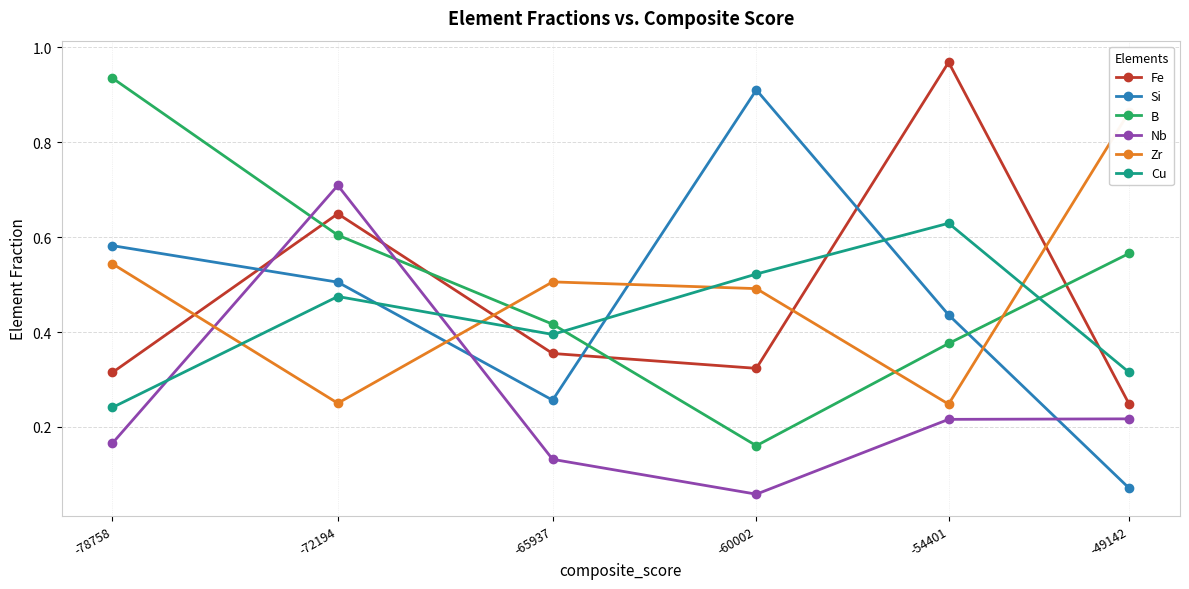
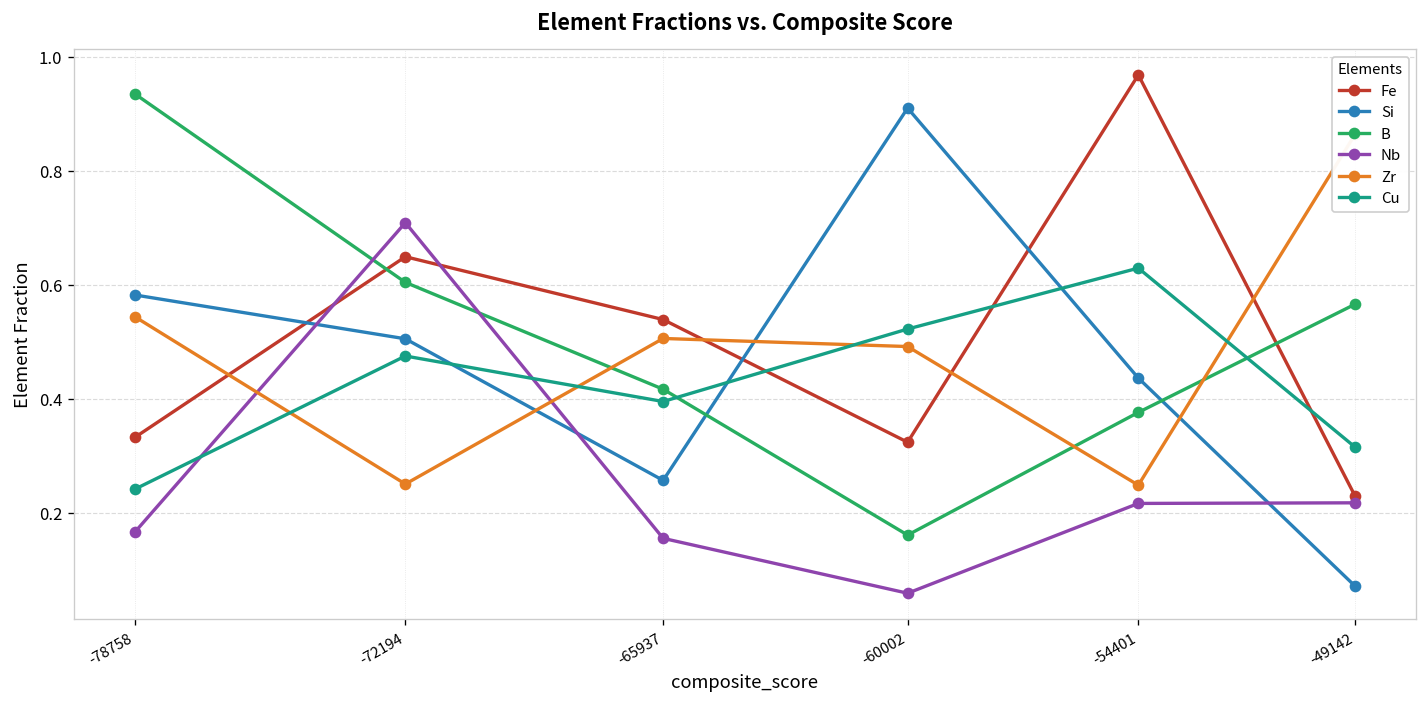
Fe, -78758: 0.31 -> 0.33
Fe, -65937: 0.35 -> 0.54
Nb, -65937: 0.13 -> 0.15
Fe, -49142: 0.25 -> 0.23
